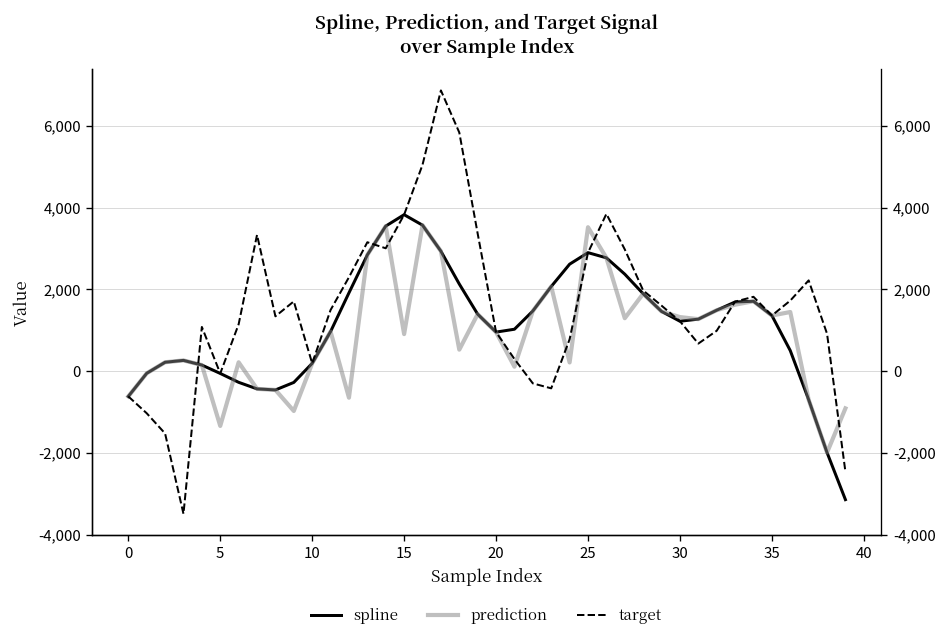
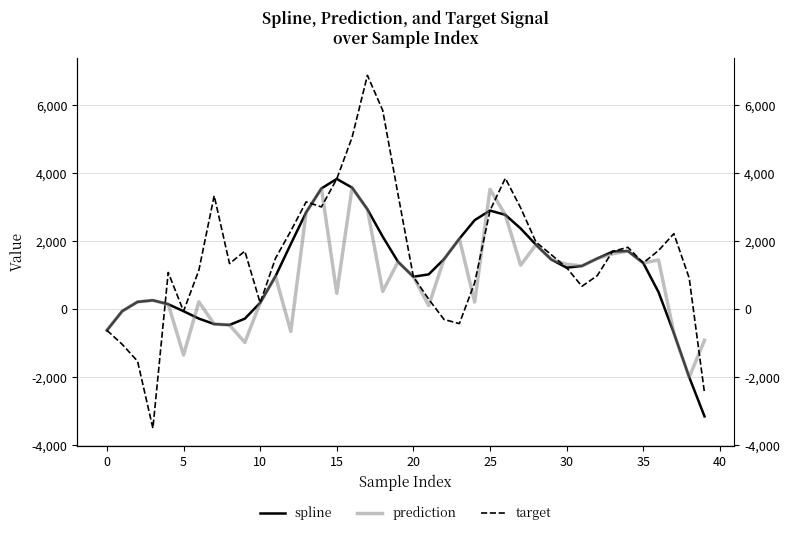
prediction, 15: 900 -> 500
